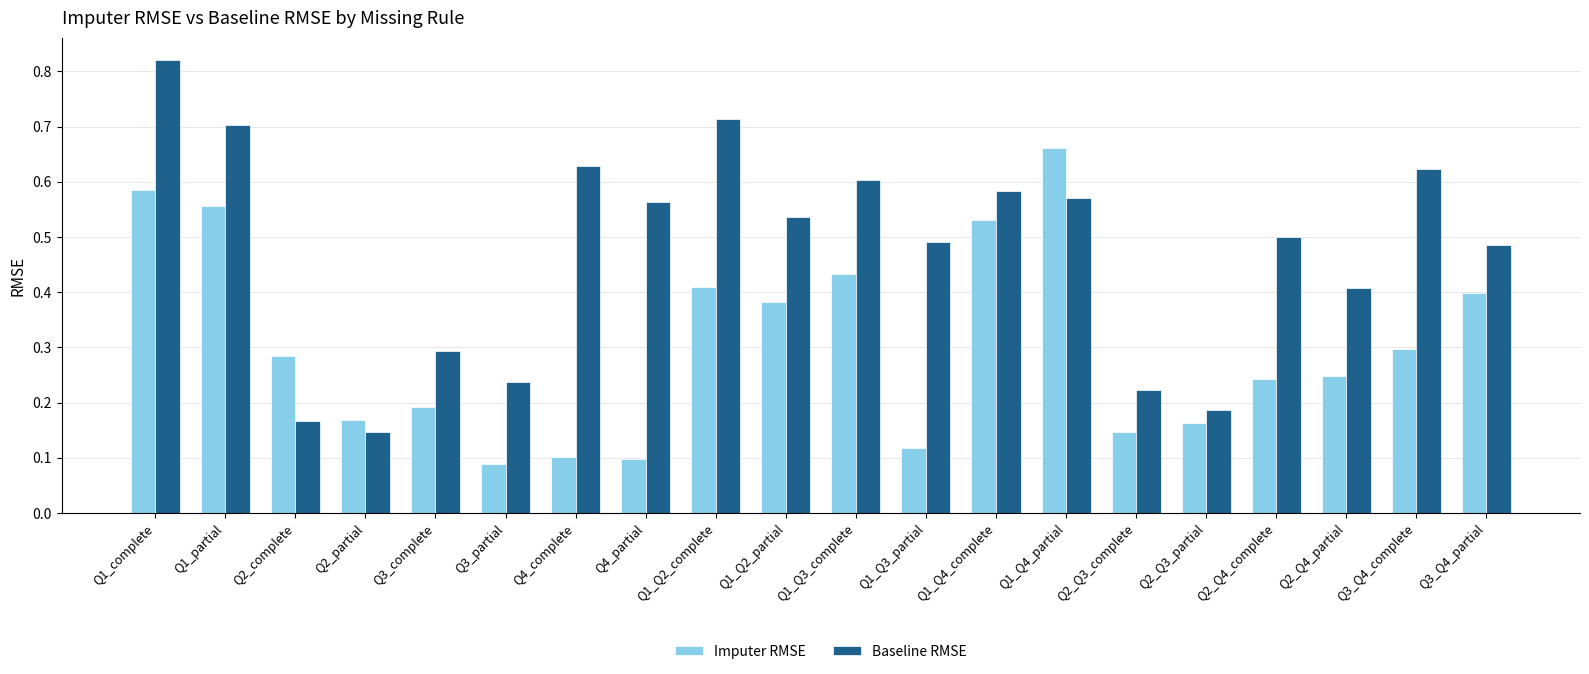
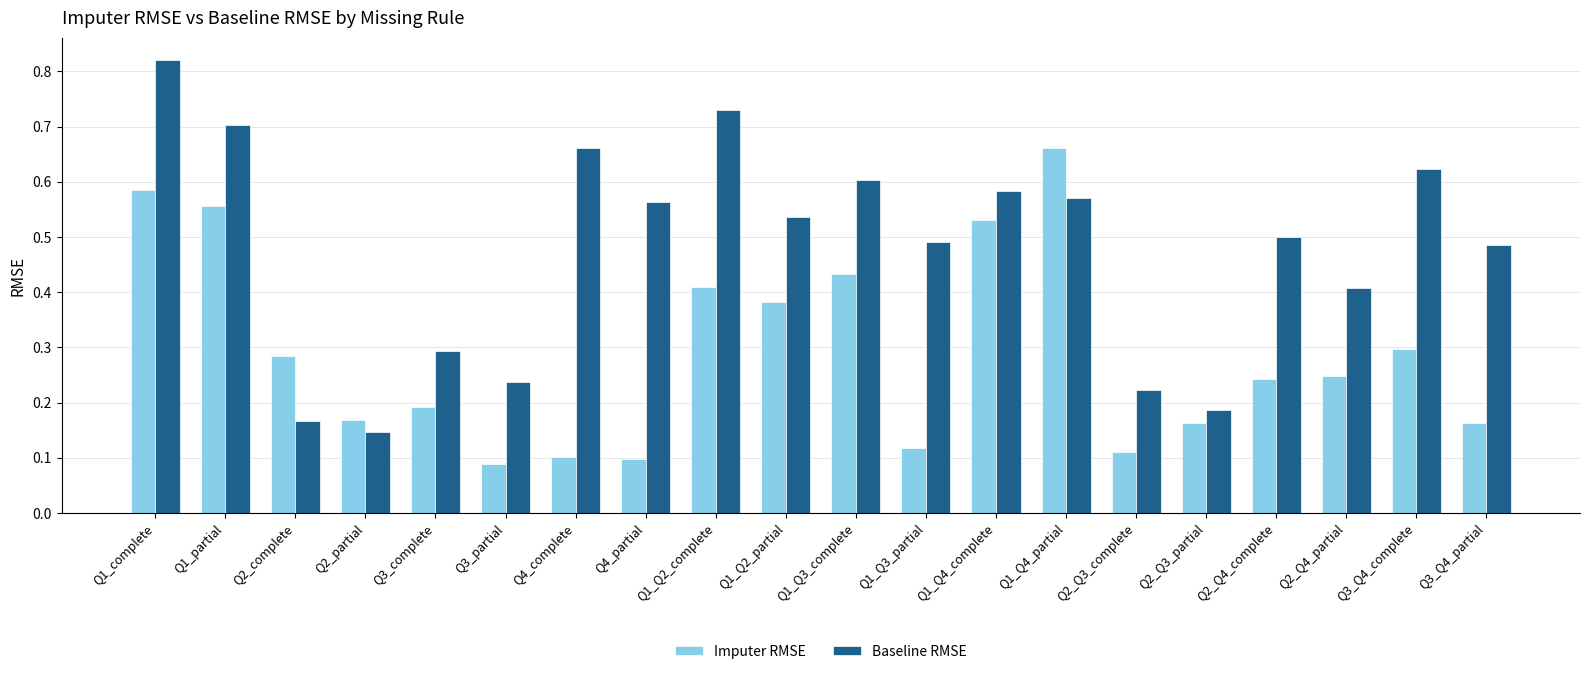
Baseline RMSE, Q4_complete: 0.63 -> 0.66
Baseline RMSE, Q1_Q2_complete: 0.71 -> 0.73
Imputer RMSE, Q2_Q3_complete: 0.15 -> 0.11
Imputer RMSE, Q3_Q4_partial: 0.40 -> 0.16
